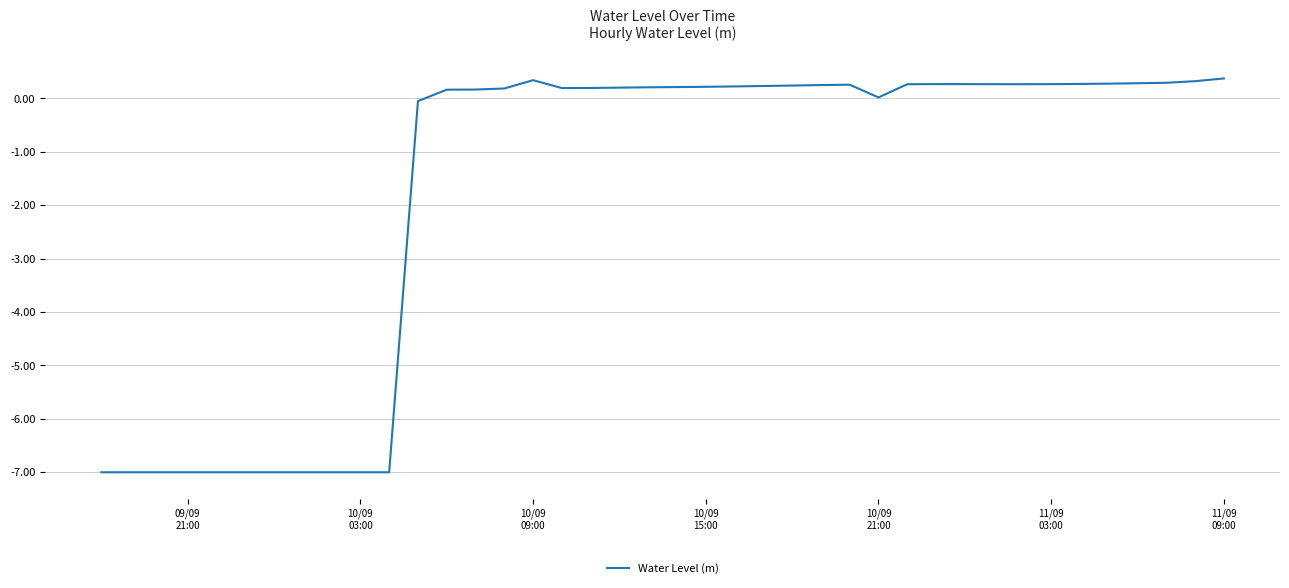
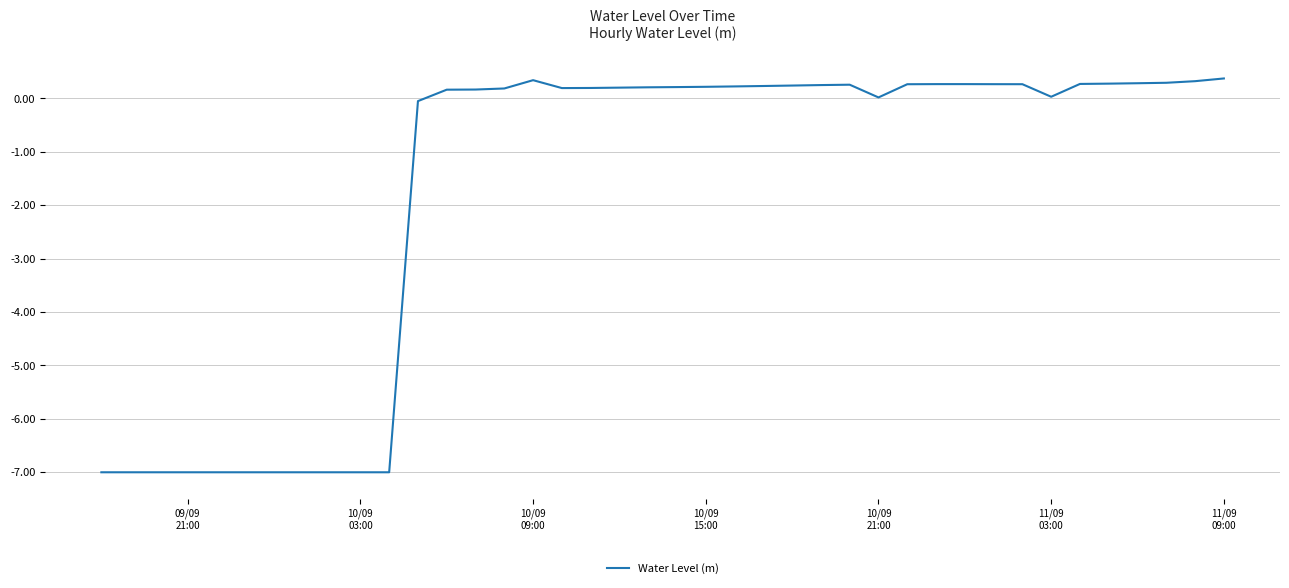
11/09 03:00: 0.3 -> 0.0
